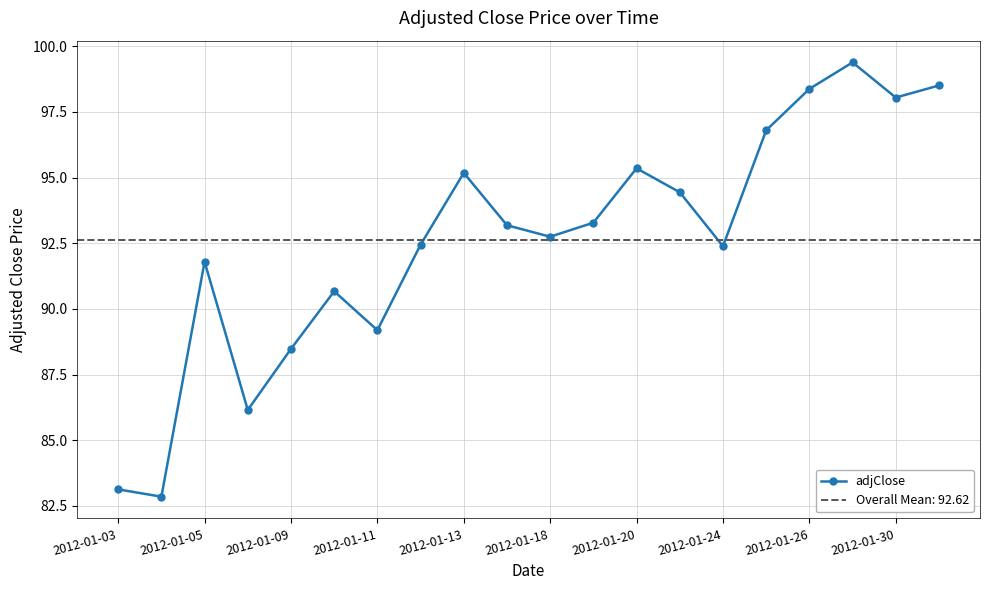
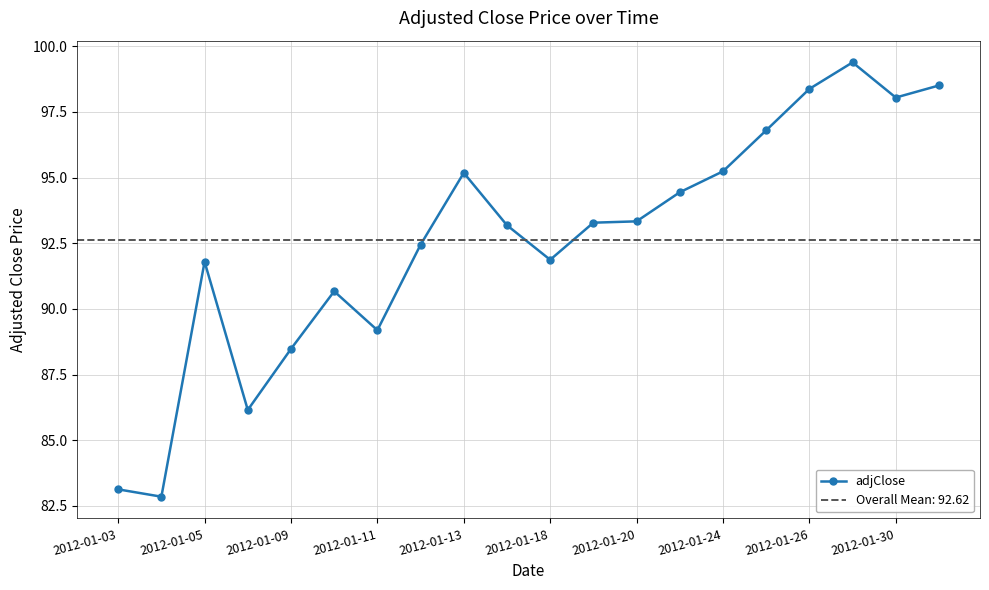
2012-01-18: 92.7 -> 91.9
2012-01-20: 95.4 -> 93.3
2012-01-24: 92.4 -> 95.2
